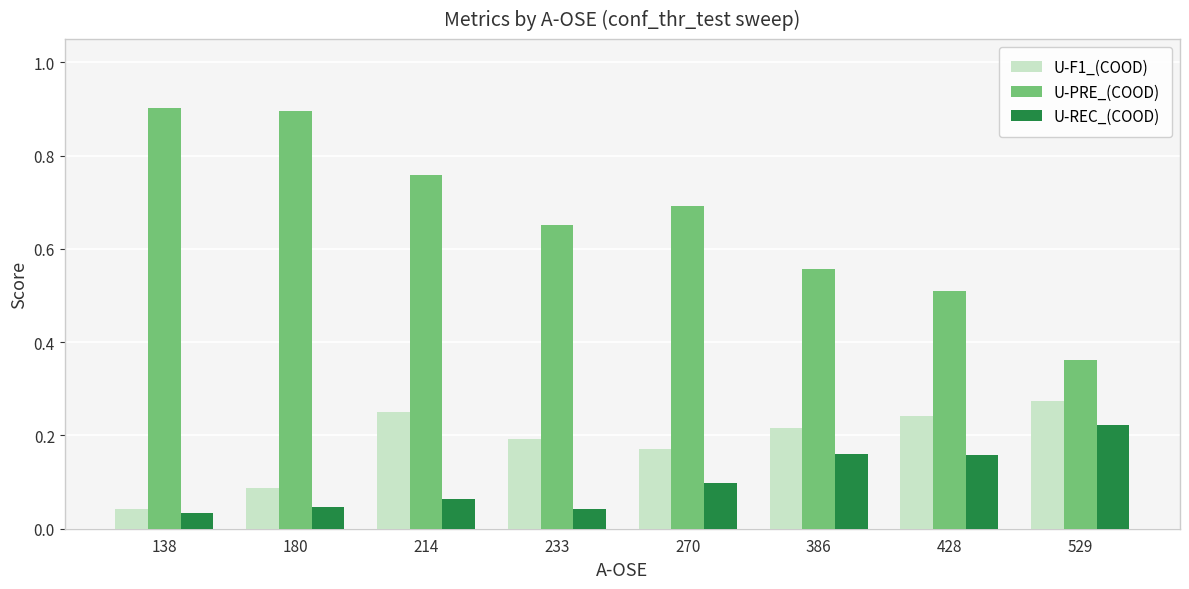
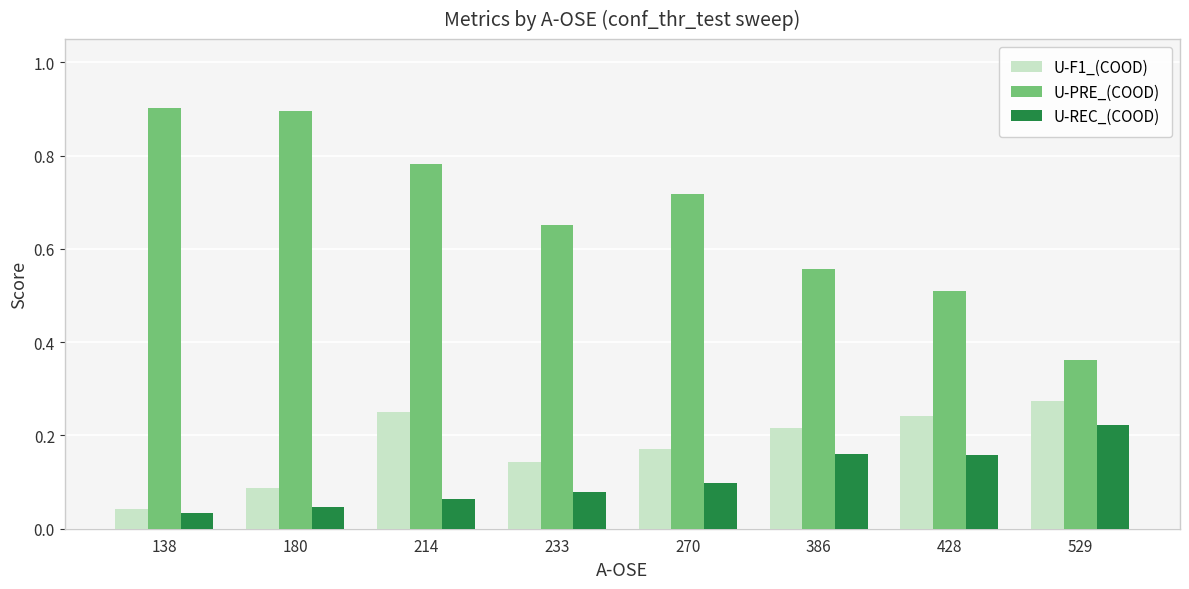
U-PRE_(COOD), 214: 0.76 -> 0.78
U-F1_(COOD), 233: 0.19 -> 0.14
U-REC_(COOD), 233: 0.04 -> 0.08
U-PRE_(COOD), 270: 0.69 -> 0.72
